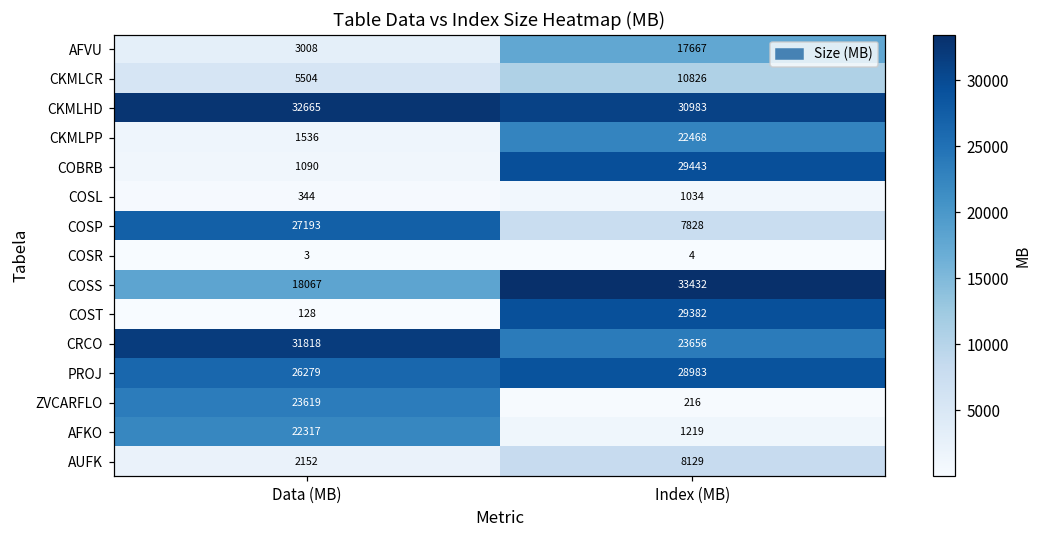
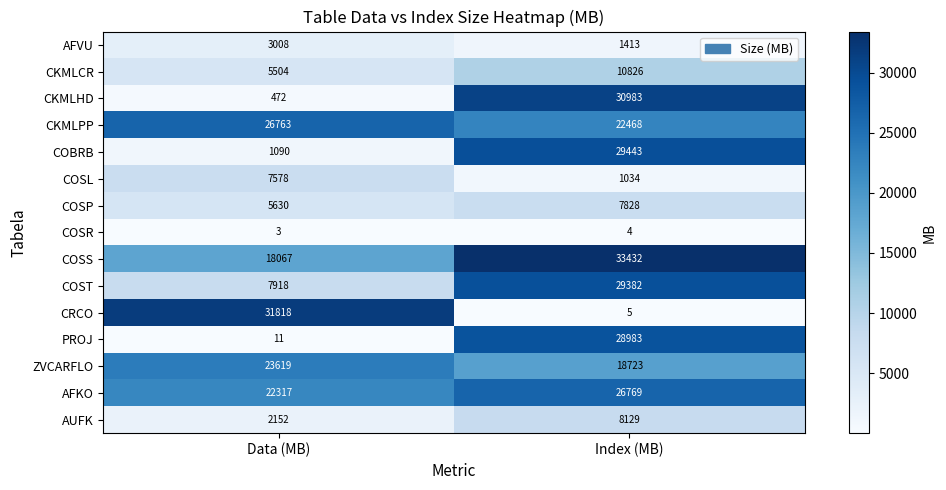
AFVU, Index (MB): 17667 -> 1413
CKMLHD, Data (MB): 32665 -> 472
CKMLPP, Data (MB): 1536 -> 26763
COSL, Data (MB): 344 -> 7578
COSP, Data (MB): 27193 -> 5630
COST, Data (MB): 128 -> 7918
CRCO, Index (MB): 23656 -> 5
PROJ, Data (MB): 26279 -> 11
ZVCARFLO, Index (MB): 216 -> 18723
AFKO, Index (MB): 1219 -> 26769
